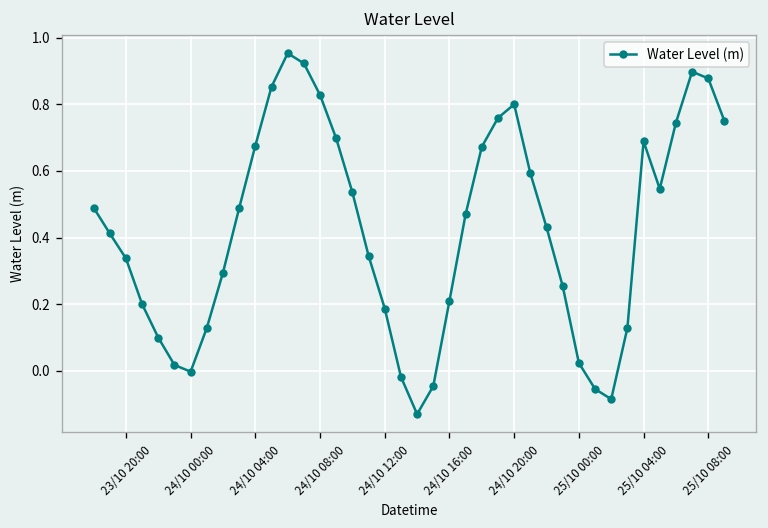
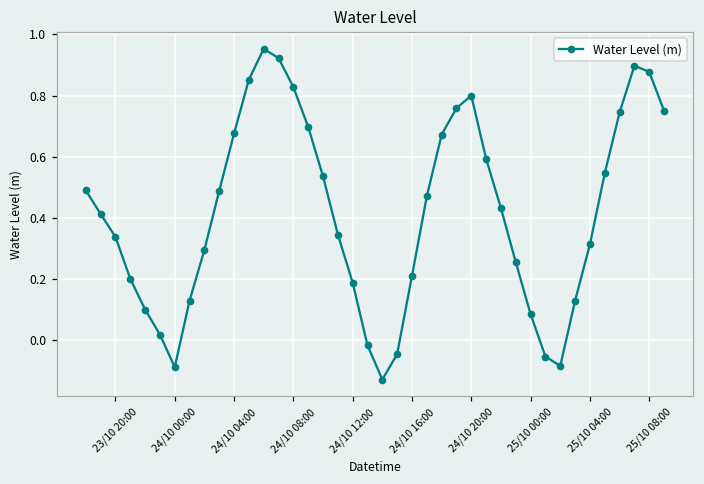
24/10 00:00: 0.00 -> -0.09
25/10 00:00: 0.02 -> 0.08
25/10 04:00: 0.69 -> 0.31
